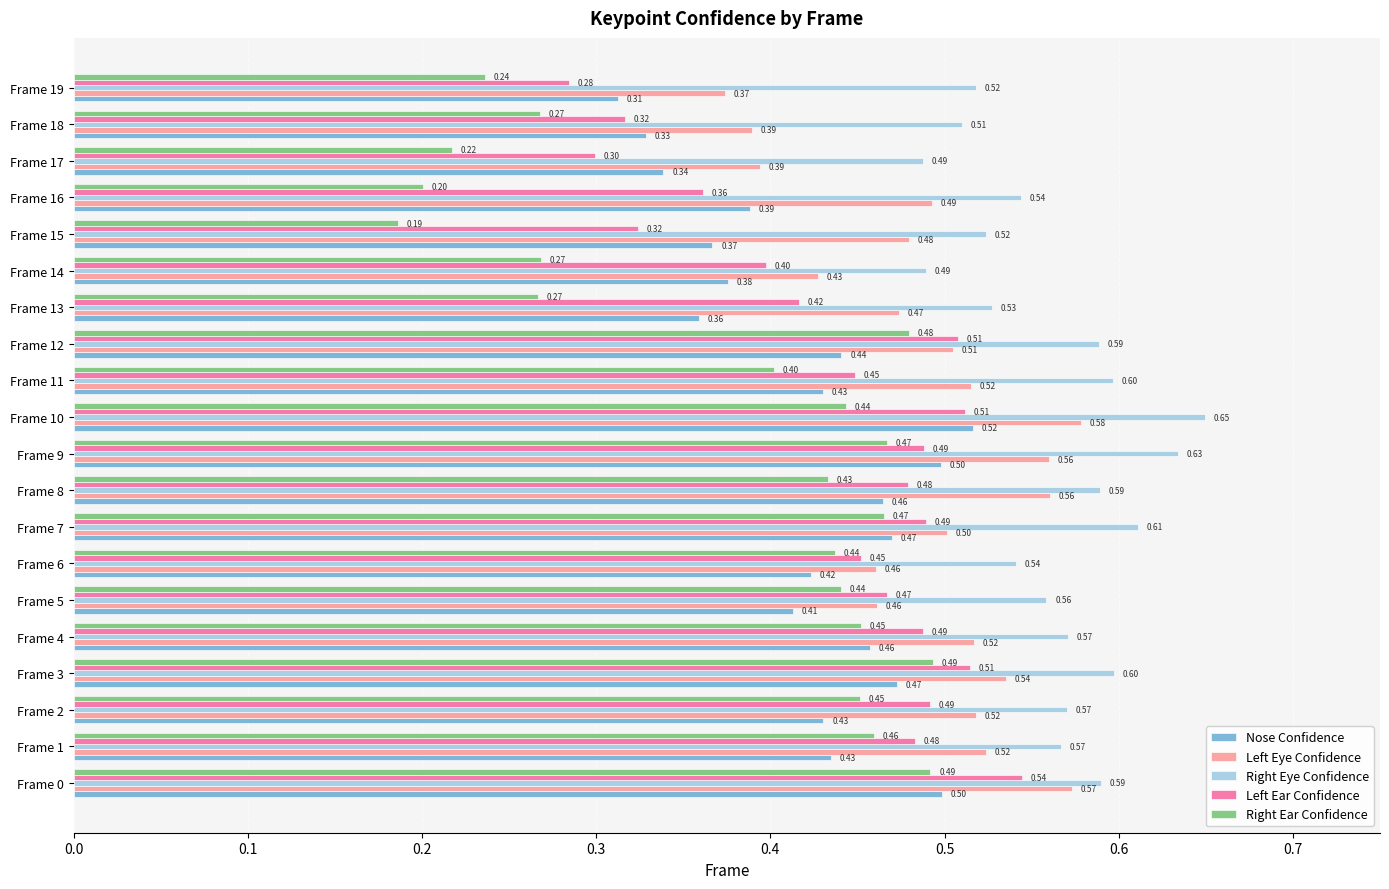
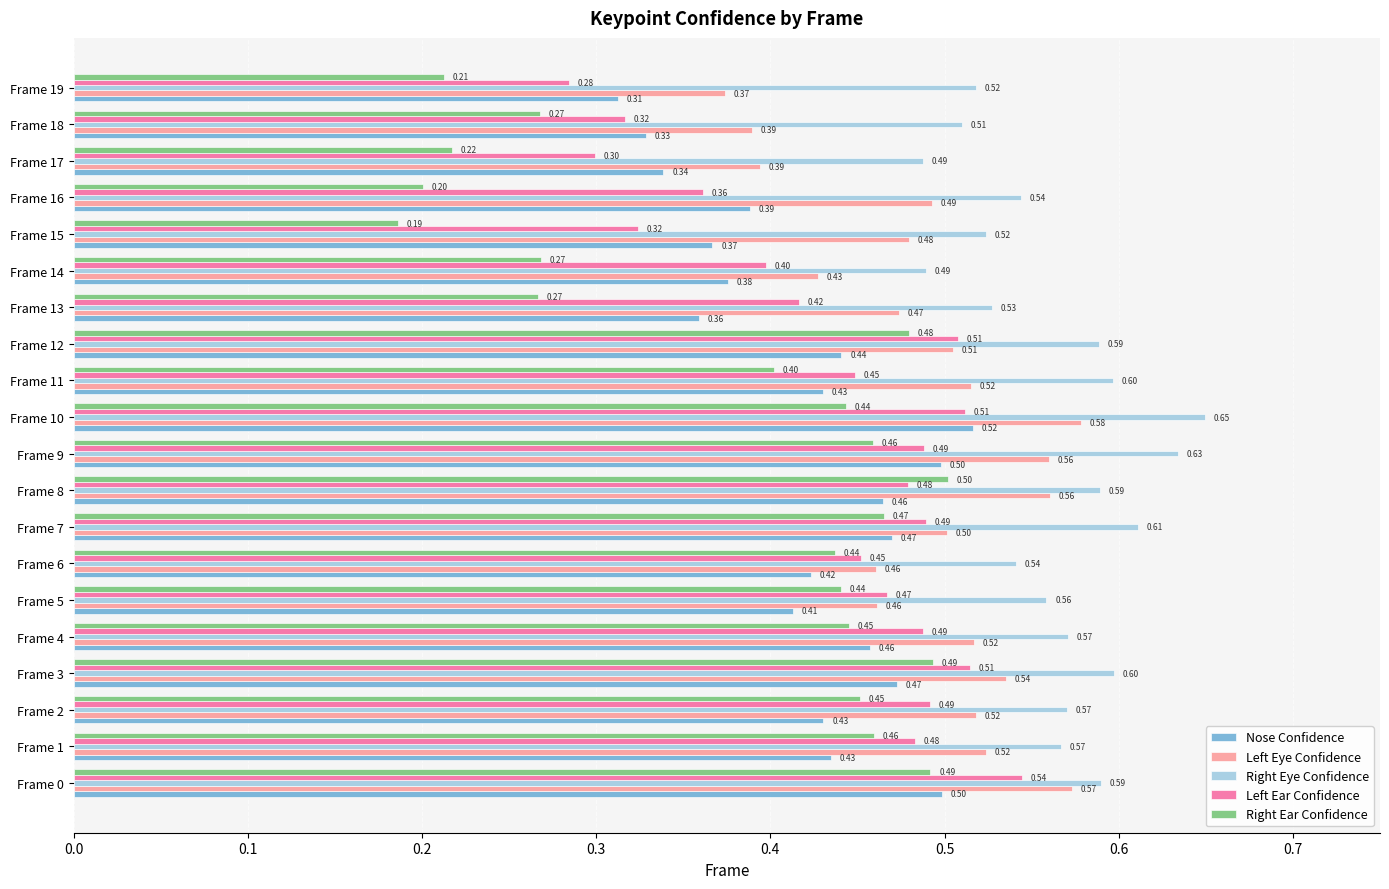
Right Ear Confidence, Frame 19: 0.24 -> 0.21
Right Ear Confidence, Frame 9: 0.47 -> 0.46
Right Ear Confidence, Frame 8: 0.43 -> 0.50
Right Ear Confidence, Frame 4: 0.452 -> 0.445
